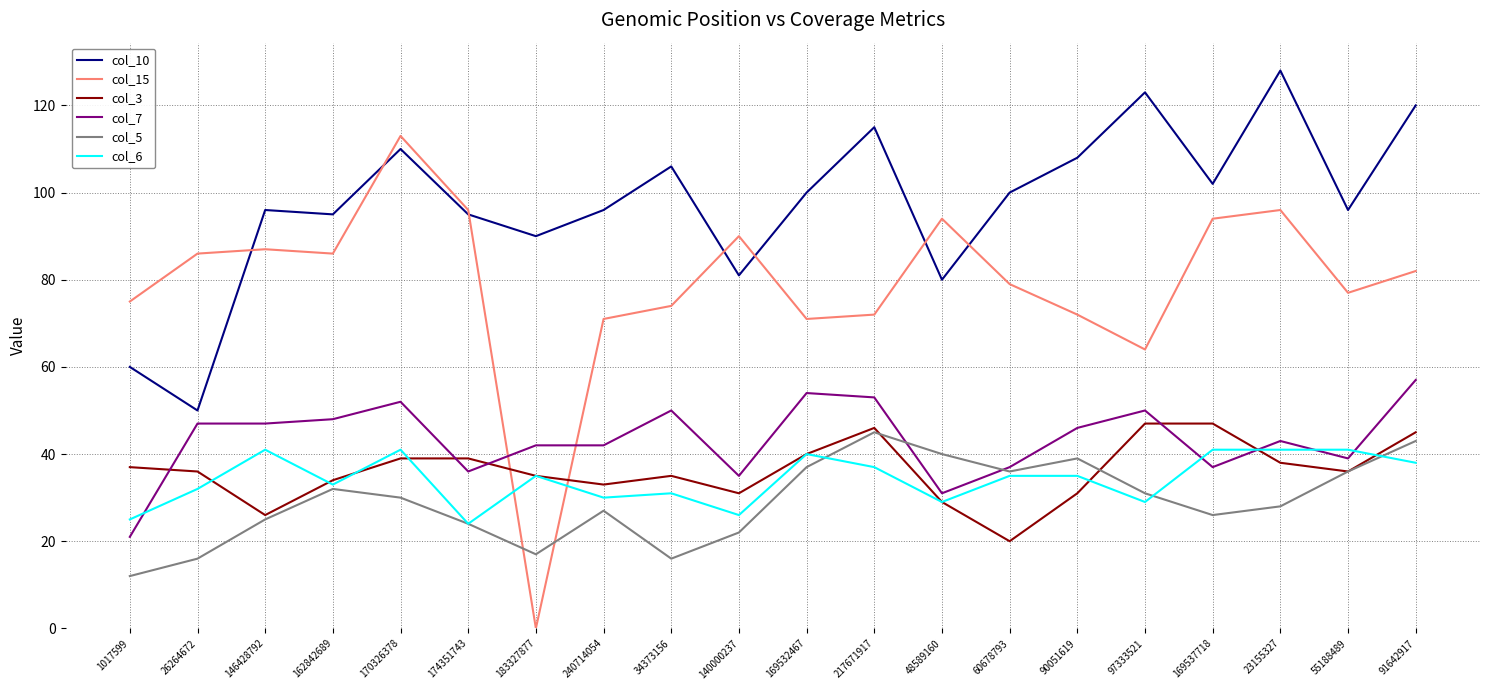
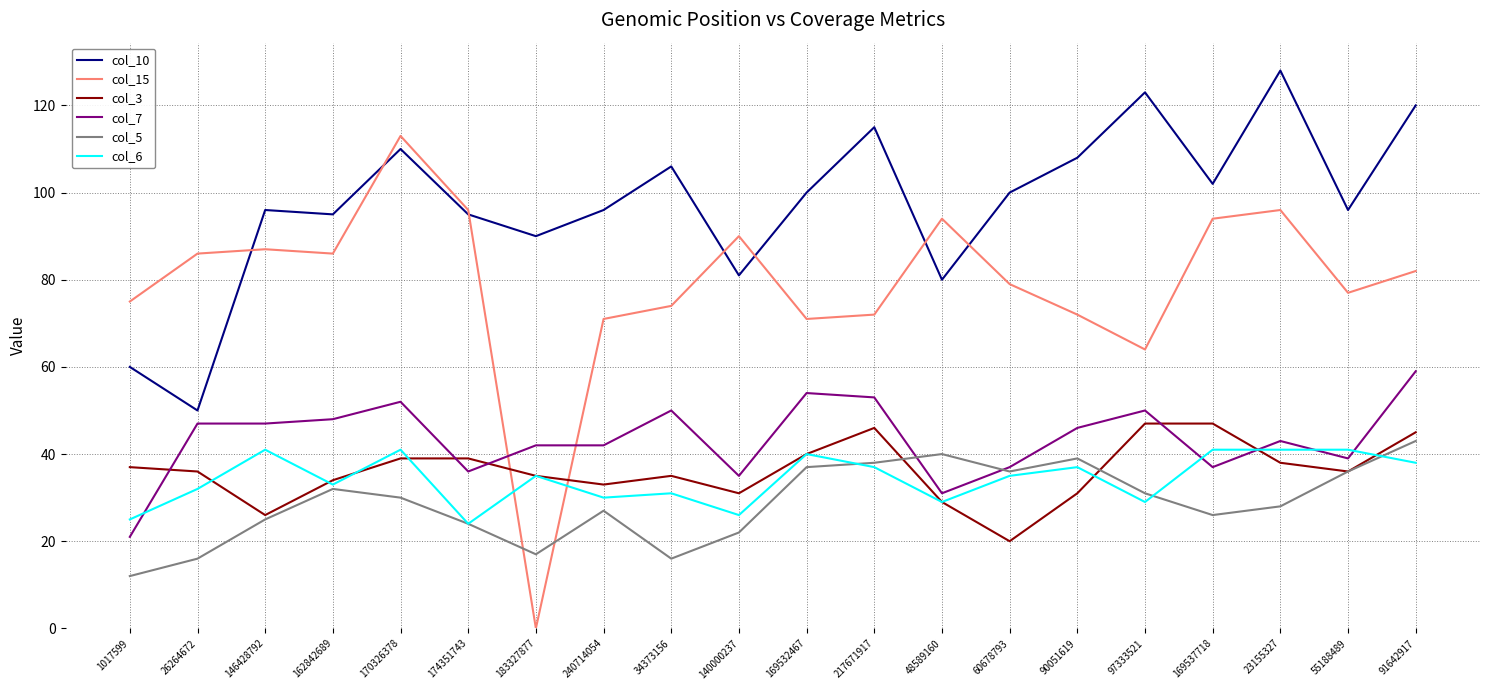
col_5, 217671917: 45 -> 38
col_6, 90051619: 35 -> 37
col_7, 91642917: 57 -> 59
